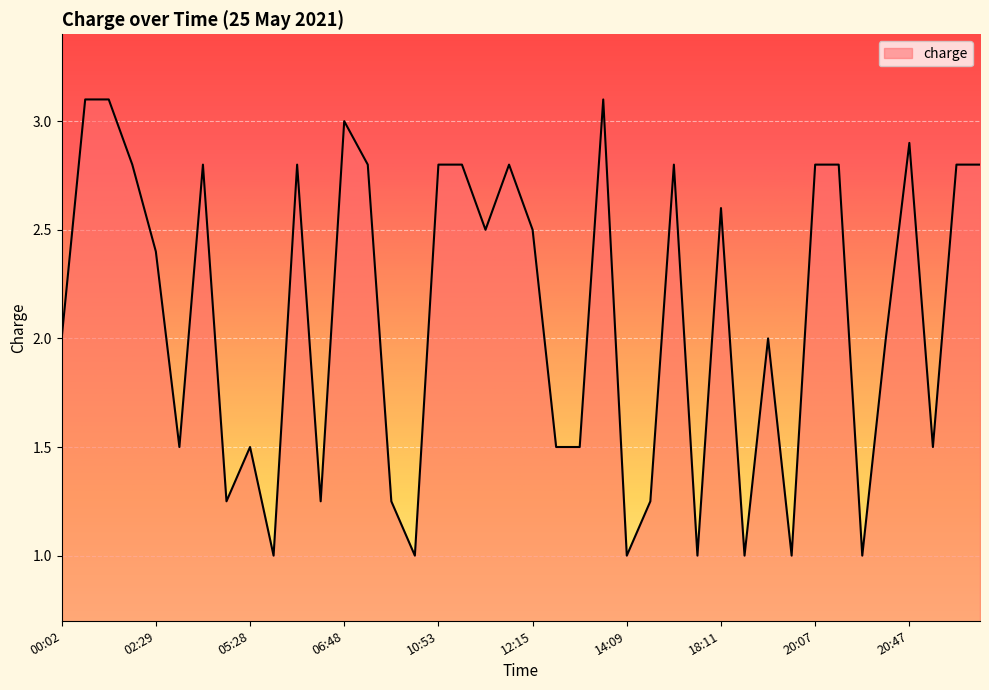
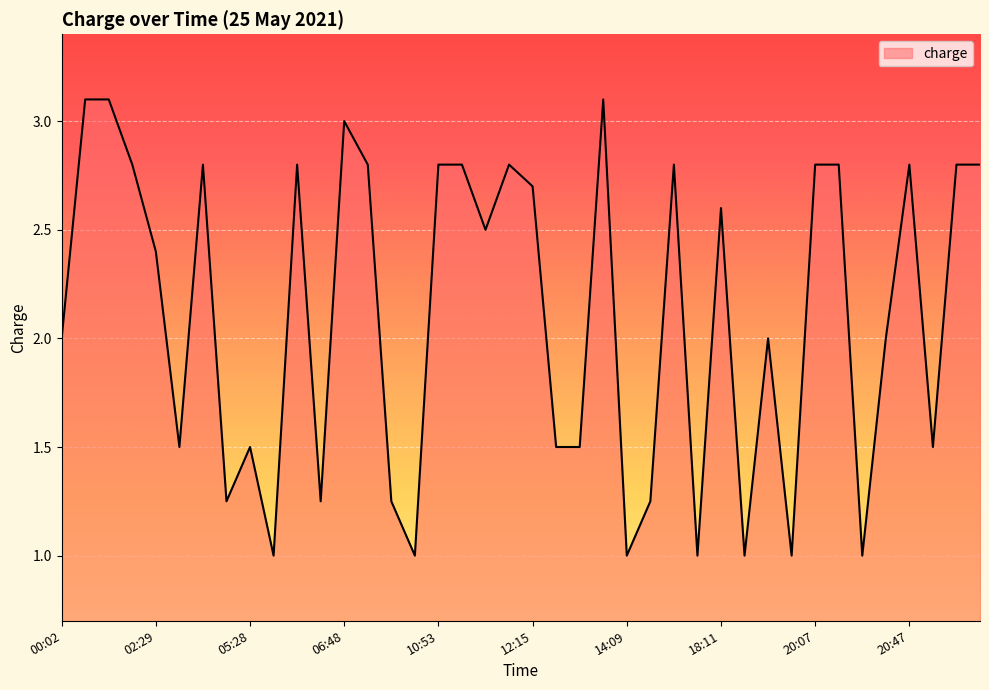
12:15: 2.5 -> 2.7
20:47: 2.9 -> 2.8
